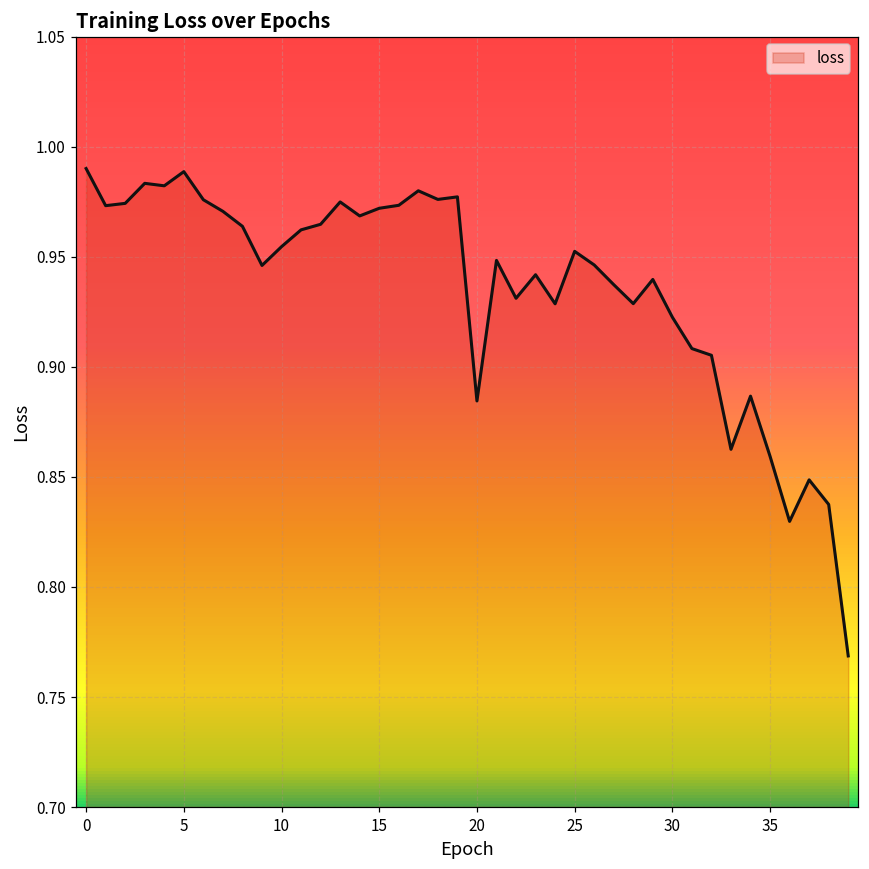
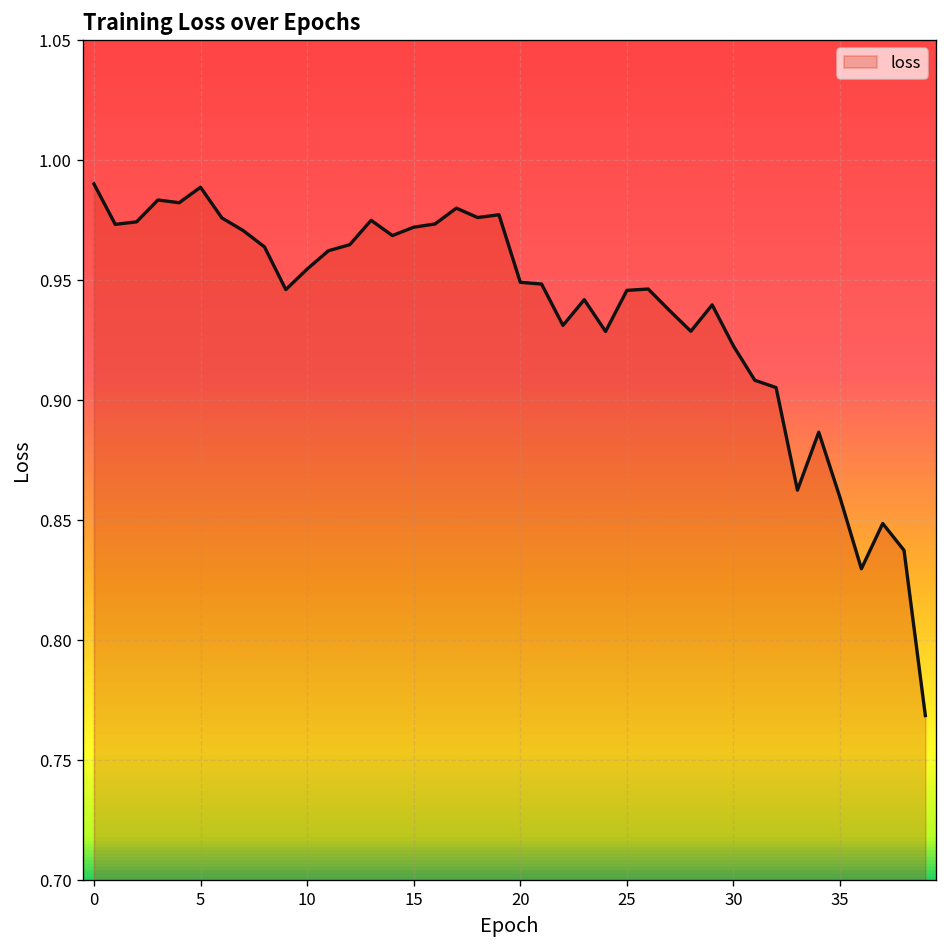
20: 0.885 -> 0.949
25: 0.952 -> 0.946
